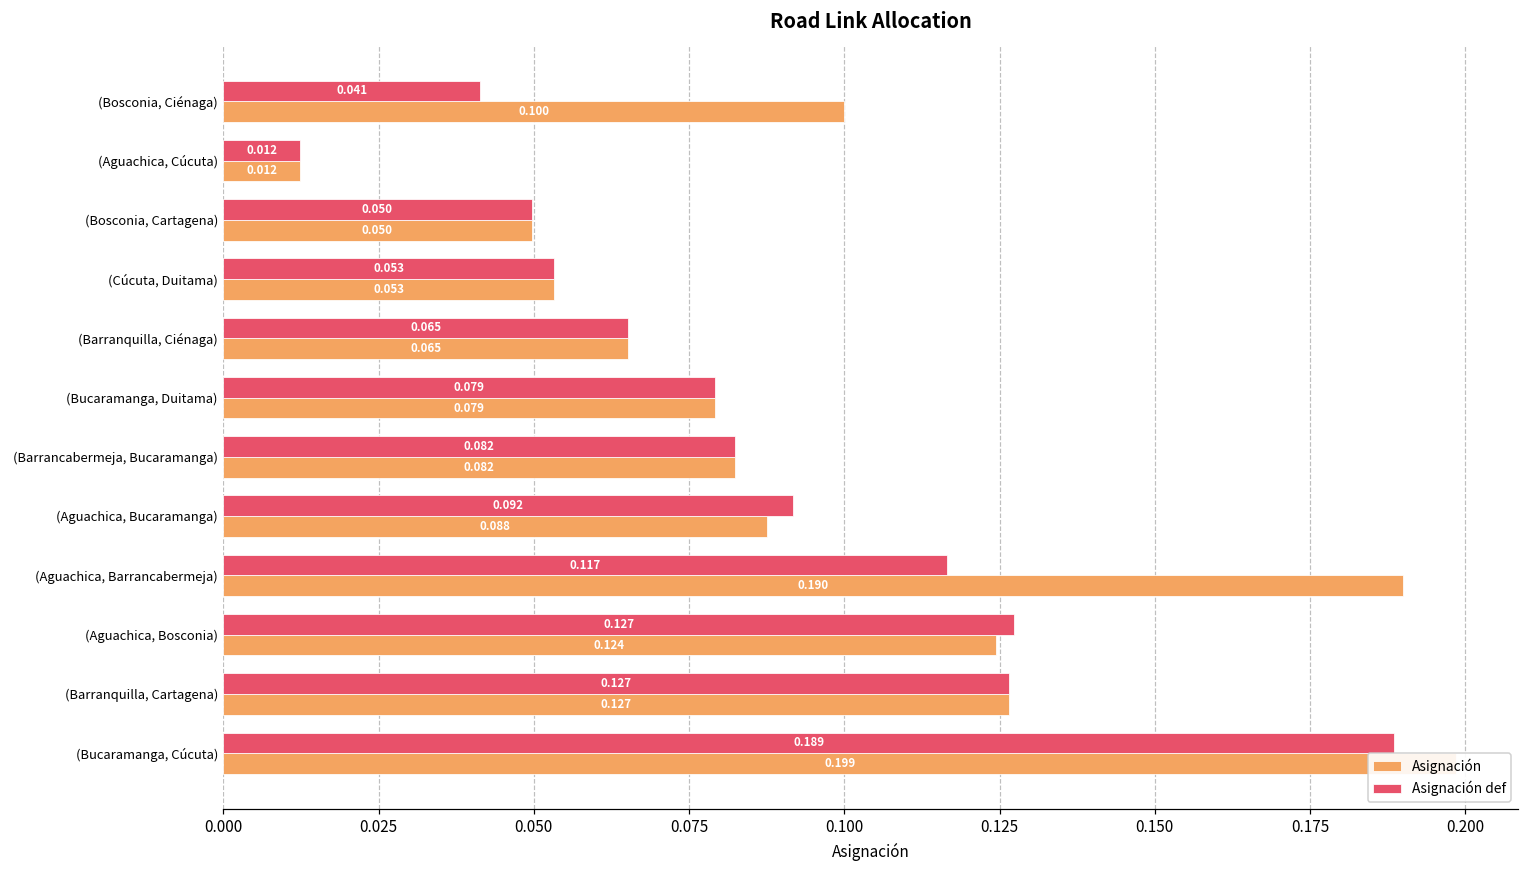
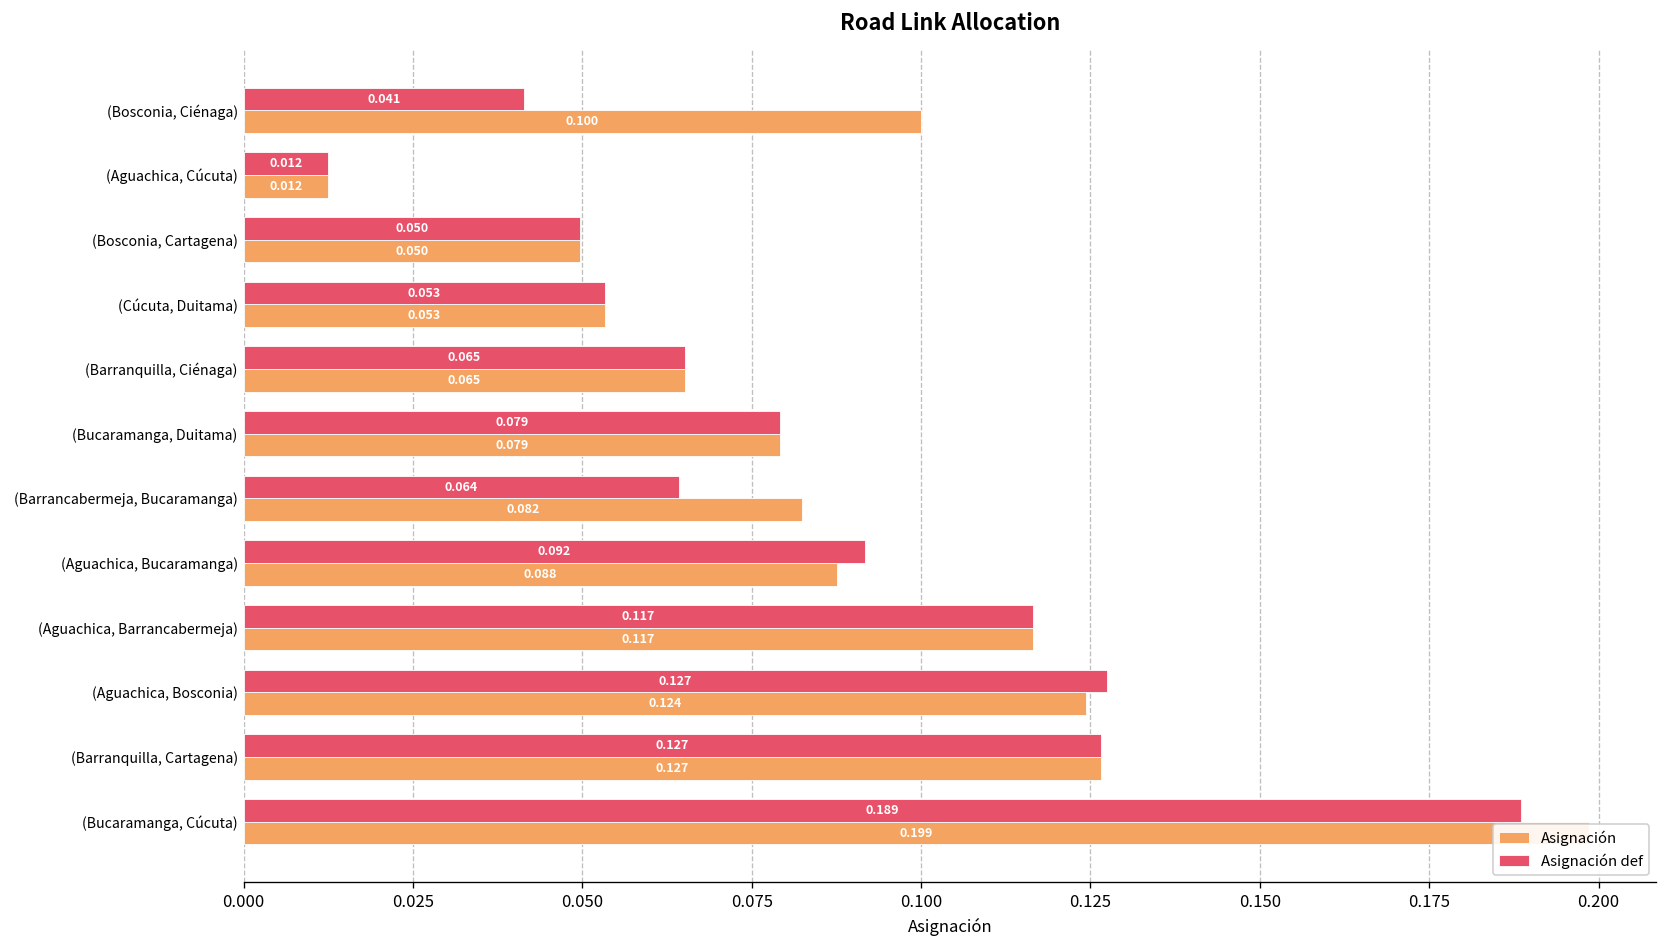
Asignación def, (Barrancabermeja, Bucaramanga): 0.082 -> 0.064
Asignación, (Aguachica, Barrancabermeja): 0.190 -> 0.117
